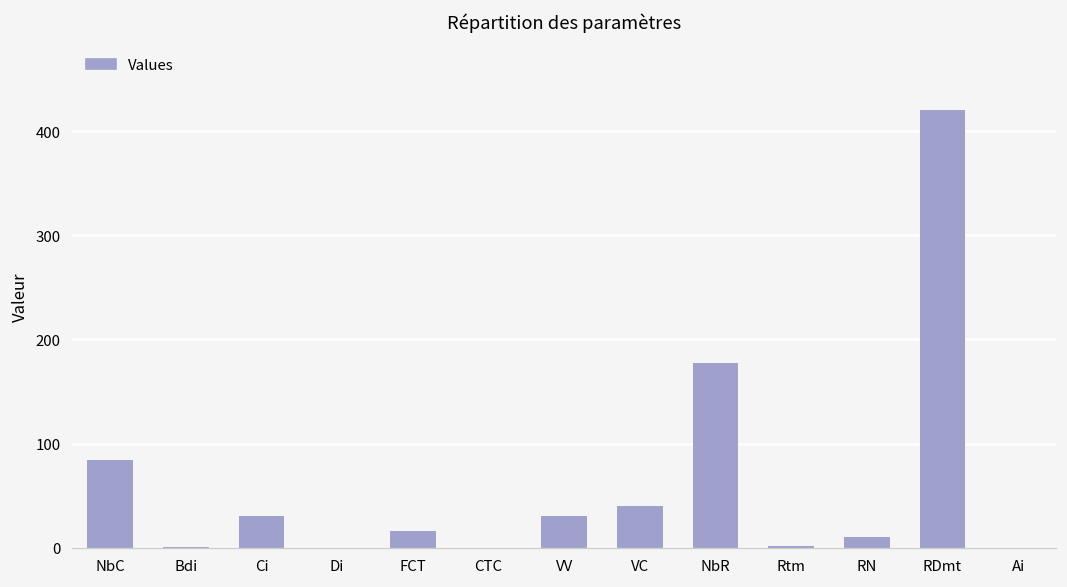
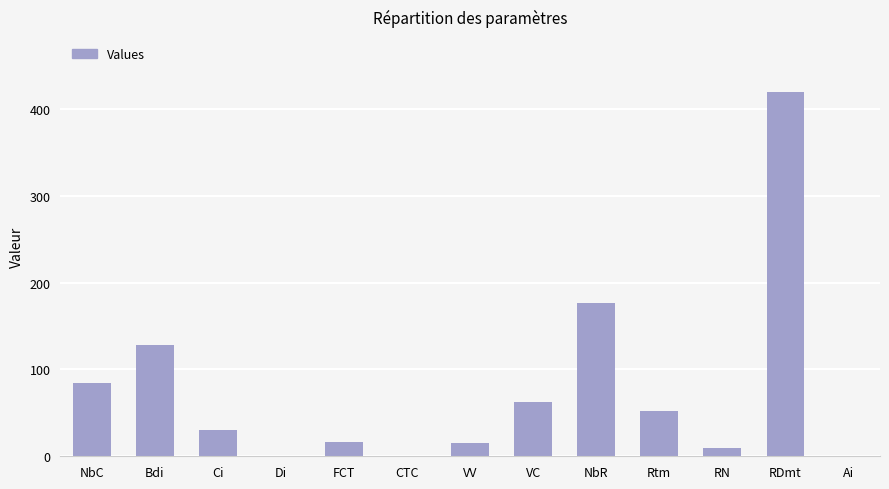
Bdi: 0 -> 130
VV: 30 -> 20
VC: 40 -> 60
Rtm: 0 -> 50
